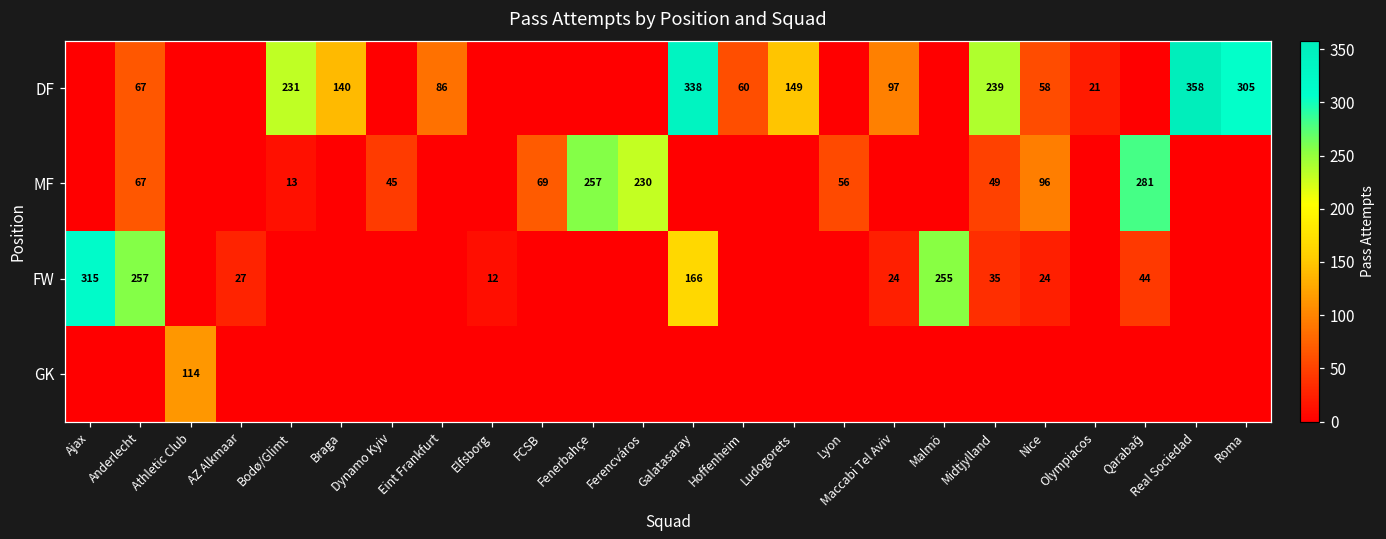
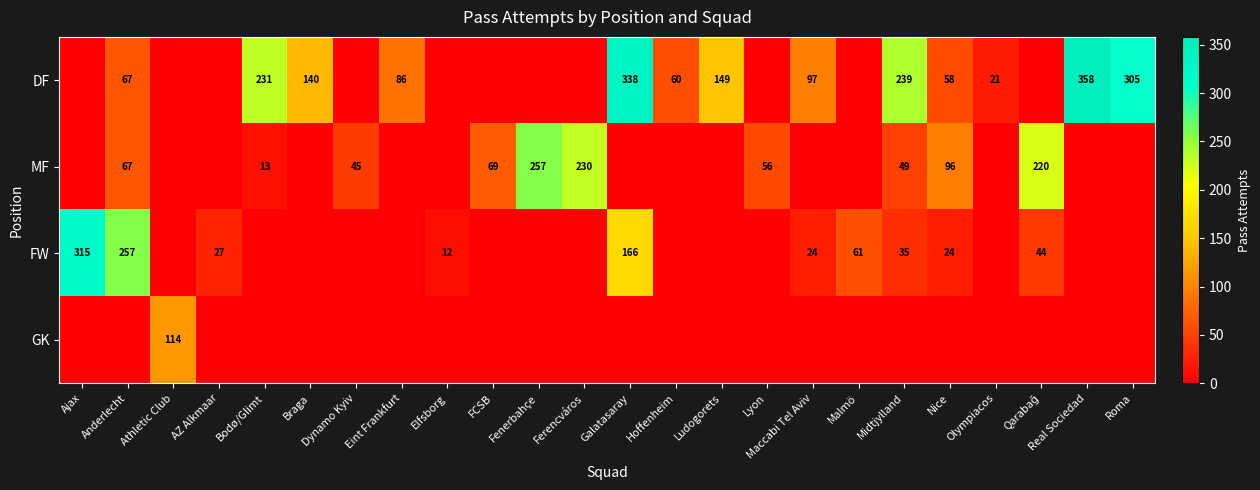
MF, Qarabağ: 281 -> 220
FW, Malmö: 255 -> 61
